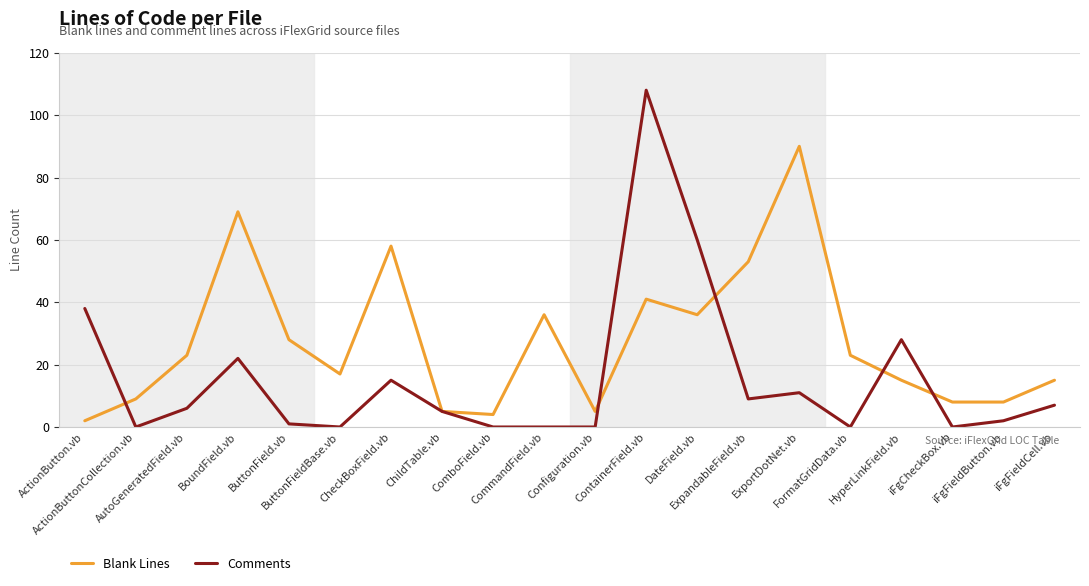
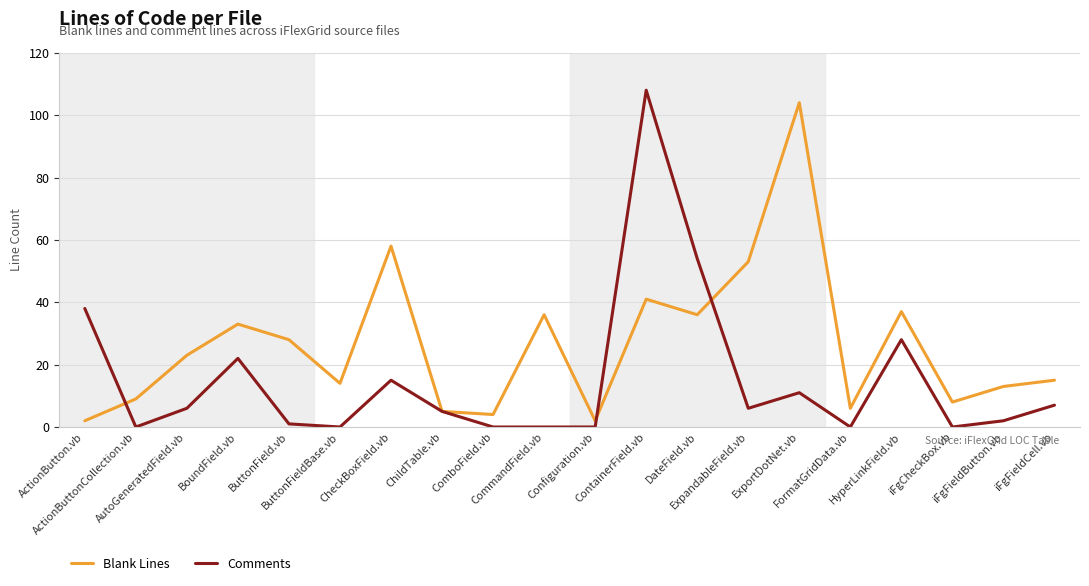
Blank Lines, BoundField.vb: 69 -> 33
Blank Lines, ButtonFieldBase.vb: 17 -> 14
Blank Lines, Configuration.vb: 5 -> 2
Comments, DateField.vb: 60 -> 54
Comments, ExpandableField.vb: 9 -> 6
Blank Lines, ExportDotNet.vb: 90 -> 104
Blank Lines, FormatGridData.vb: 23 -> 6
Blank Lines, HyperLinkField.vb: 15 -> 37
Blank Lines, iFgFieldButton.vb: 8 -> 13
